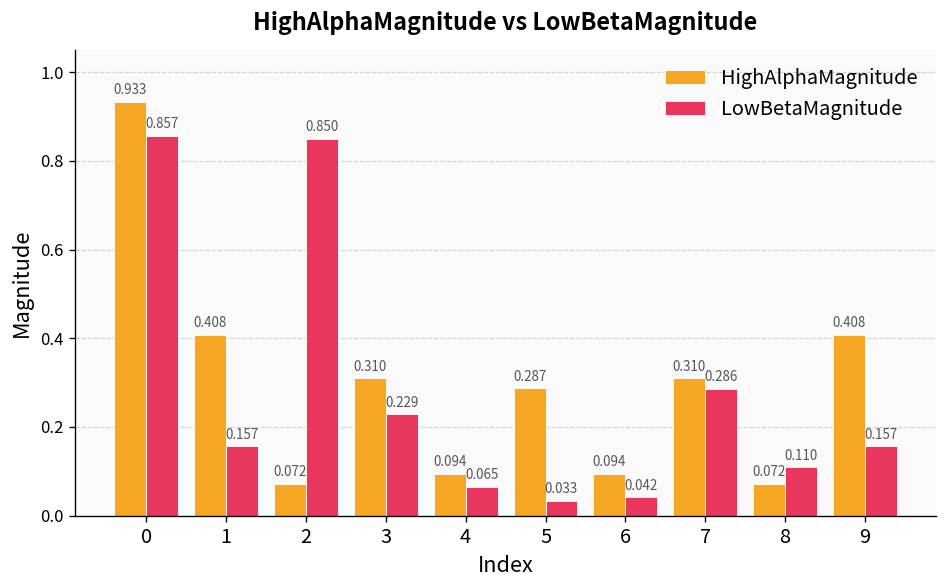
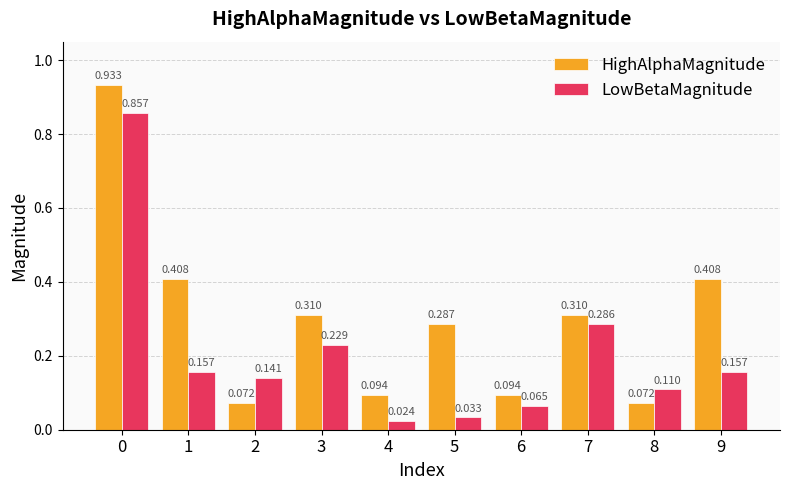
LowBetaMagnitude, 2: 0.850 -> 0.141
LowBetaMagnitude, 4: 0.065 -> 0.024
LowBetaMagnitude, 6: 0.042 -> 0.065
